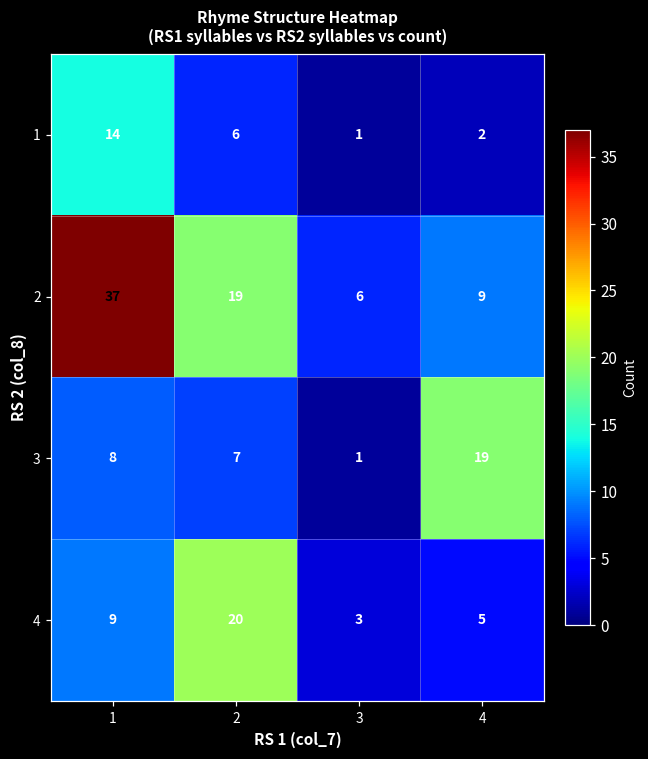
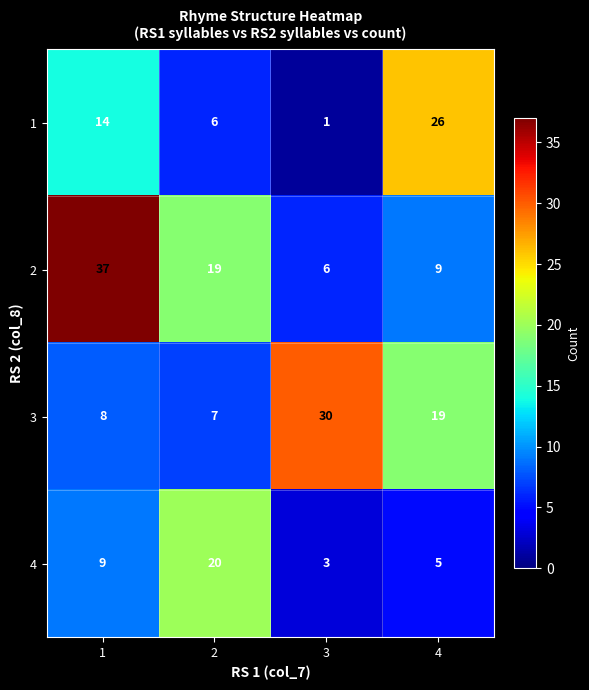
1, 4: 2 -> 26
3, 3: 1 -> 30
